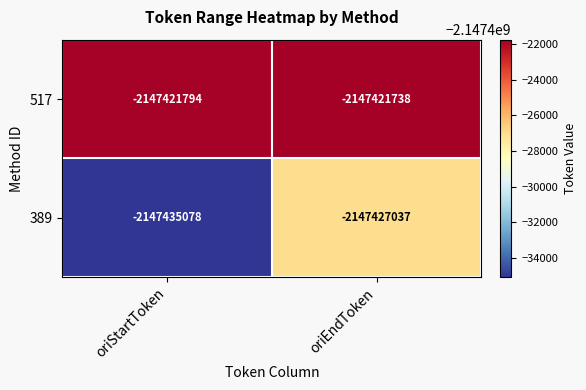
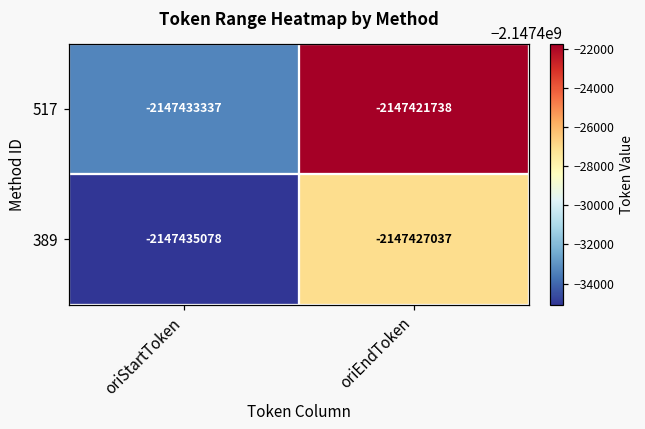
517, oriStartToken: -2147421794 -> -2147433337
